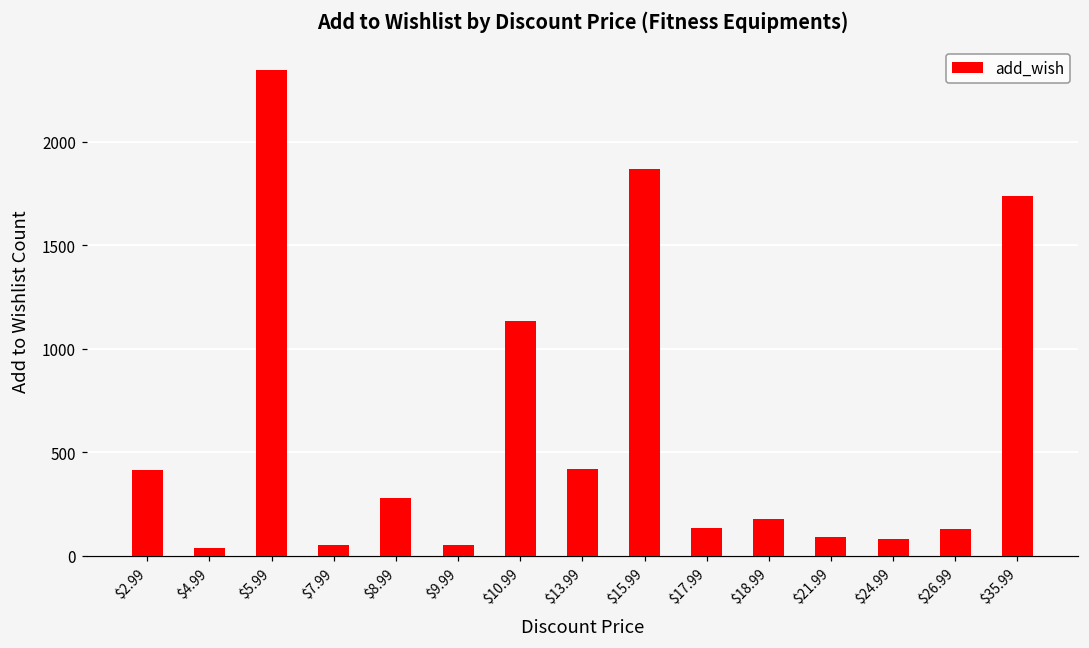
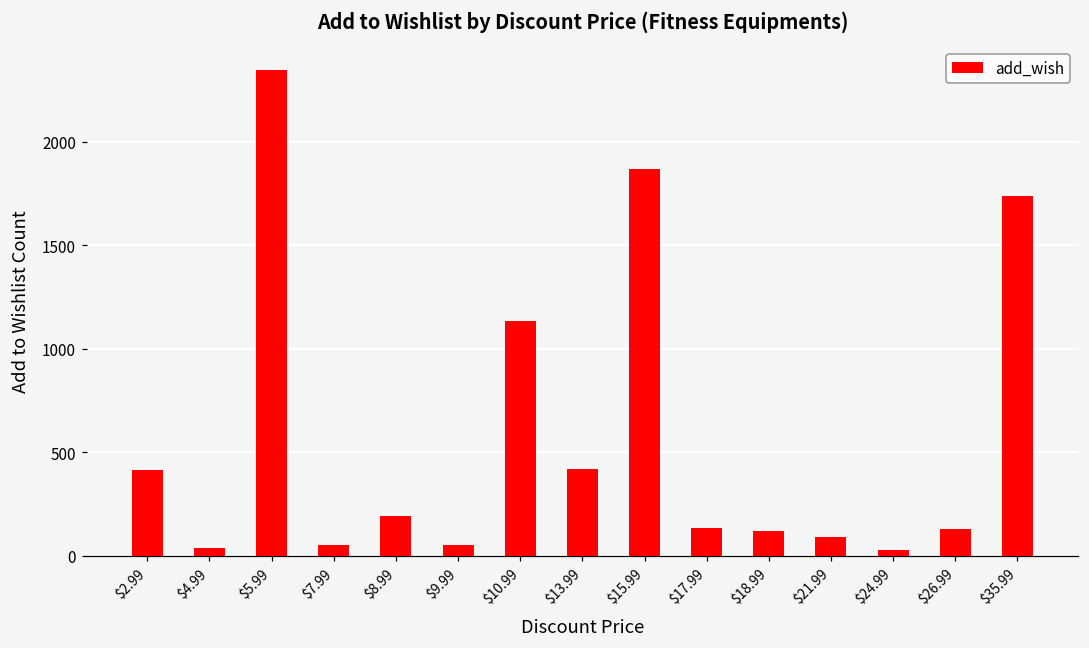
$8.99: 280 -> 190
$18.99: 180 -> 120
$24.99: 80 -> 30
